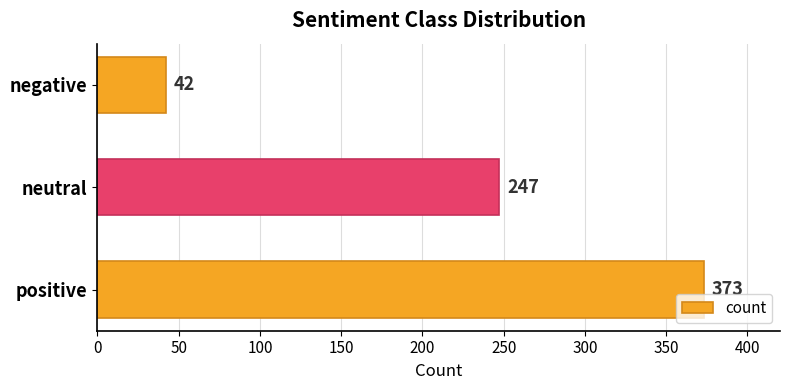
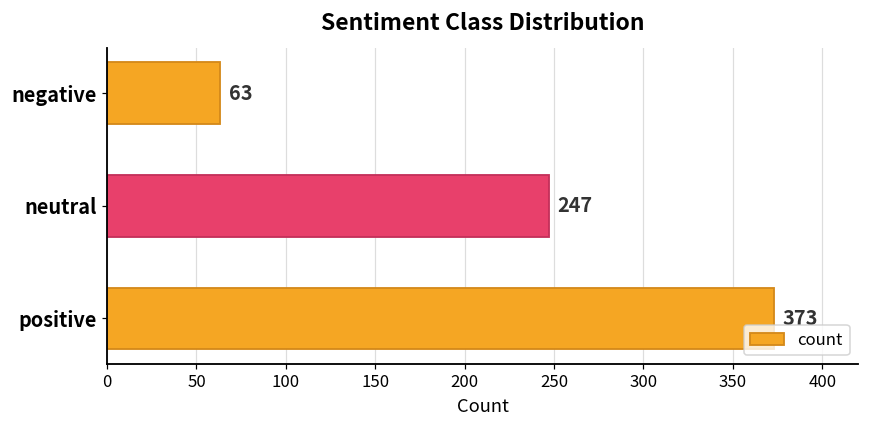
negative: 42 -> 63
